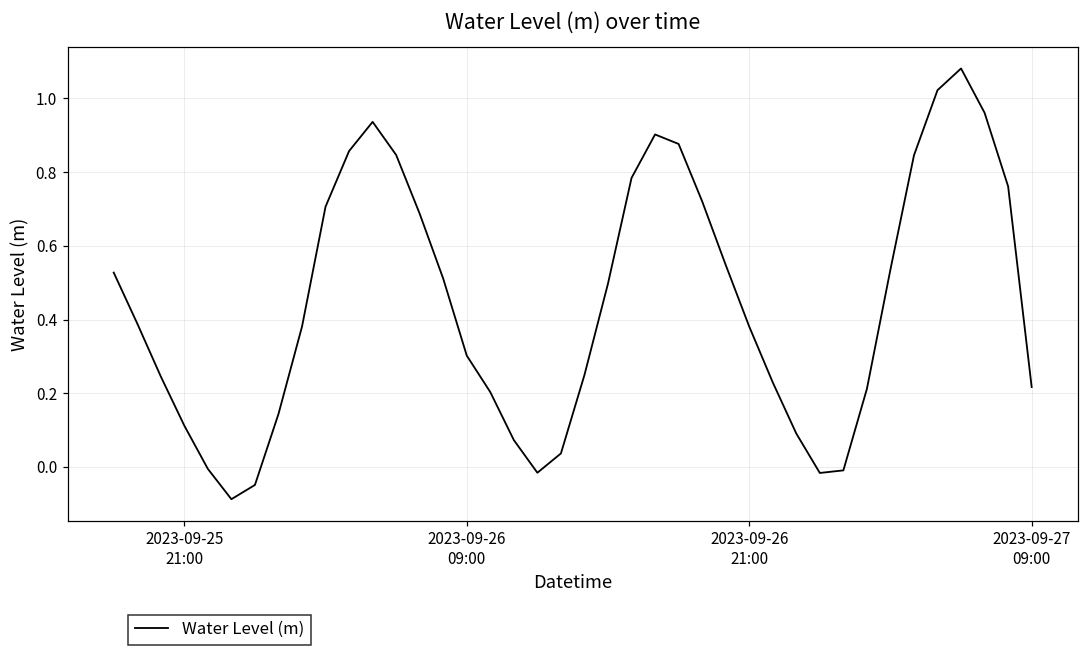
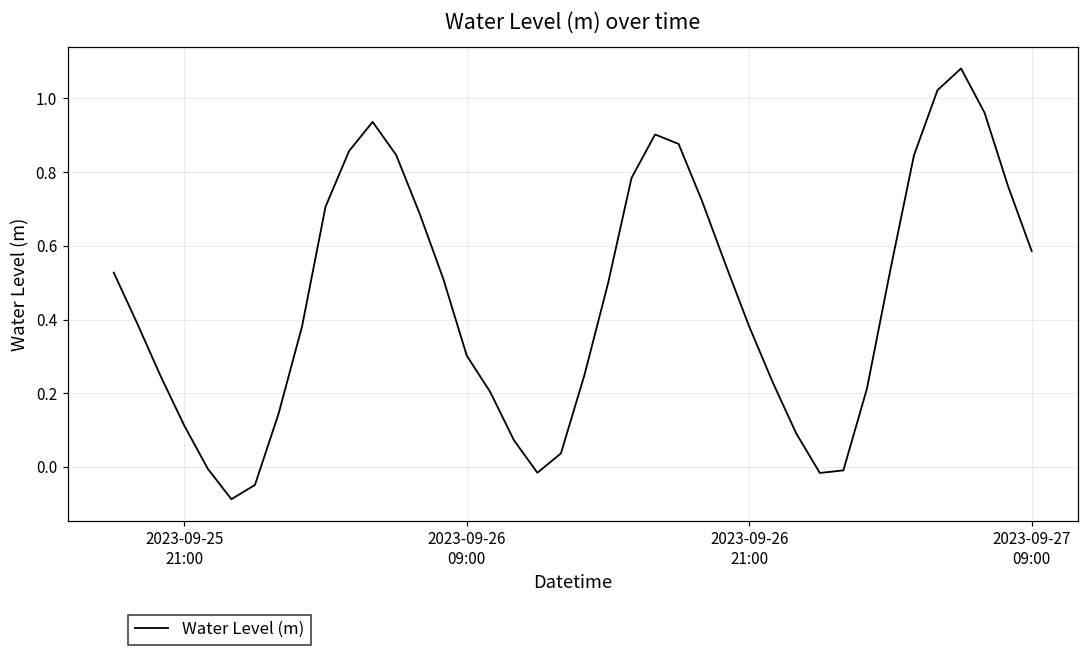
2023-09-27 09:00: 0.22 -> 0.59
